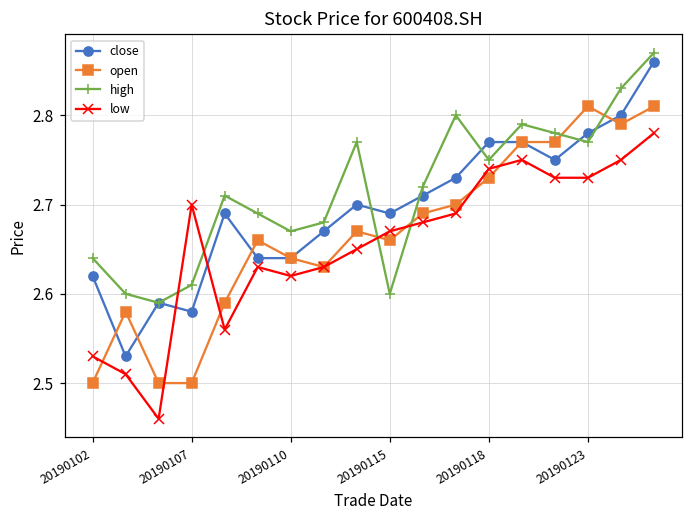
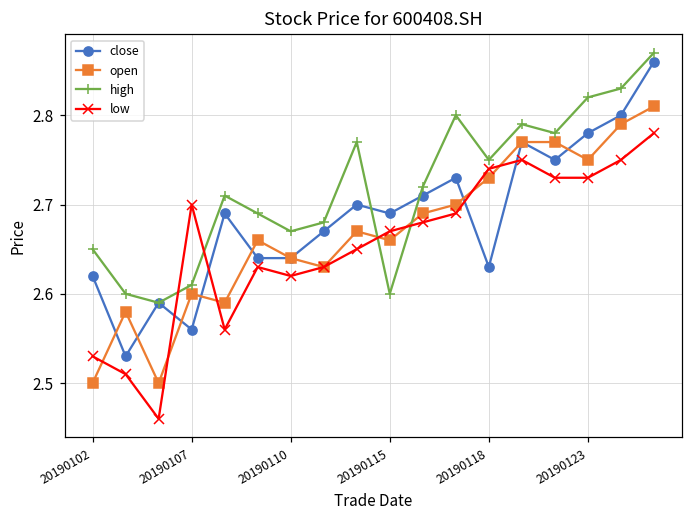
high, 20190102: 2.64 -> 2.65
close, 20190107: 2.58 -> 2.56
open, 20190107: 2.5 -> 2.6
close, 20190118: 2.77 -> 2.63
open, 20190123: 2.81 -> 2.75
high, 20190123: 2.77 -> 2.82
